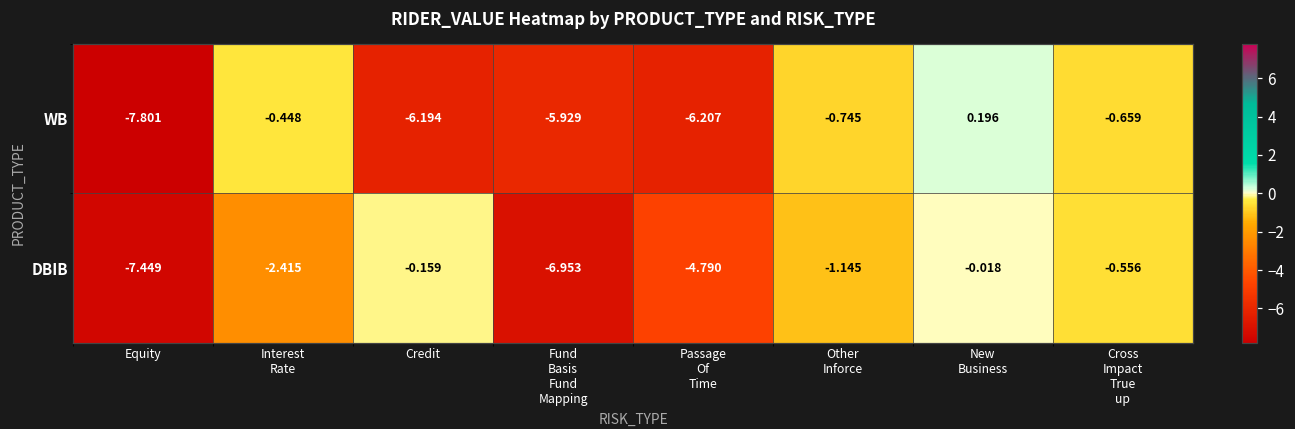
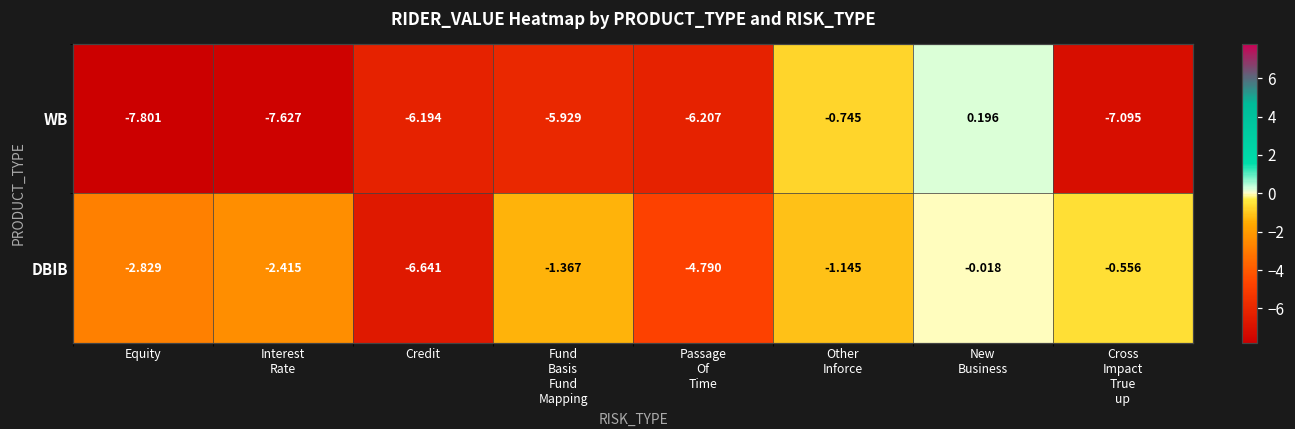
WB, Interest Rate: -0.448 -> -7.627
WB, Cross Impact True up: -0.659 -> -7.095
DBIB, Equity: -7.449 -> -2.829
DBIB, Credit: -0.159 -> -6.641
DBIB, Fund Basis Fund Mapping: -6.953 -> -1.367
